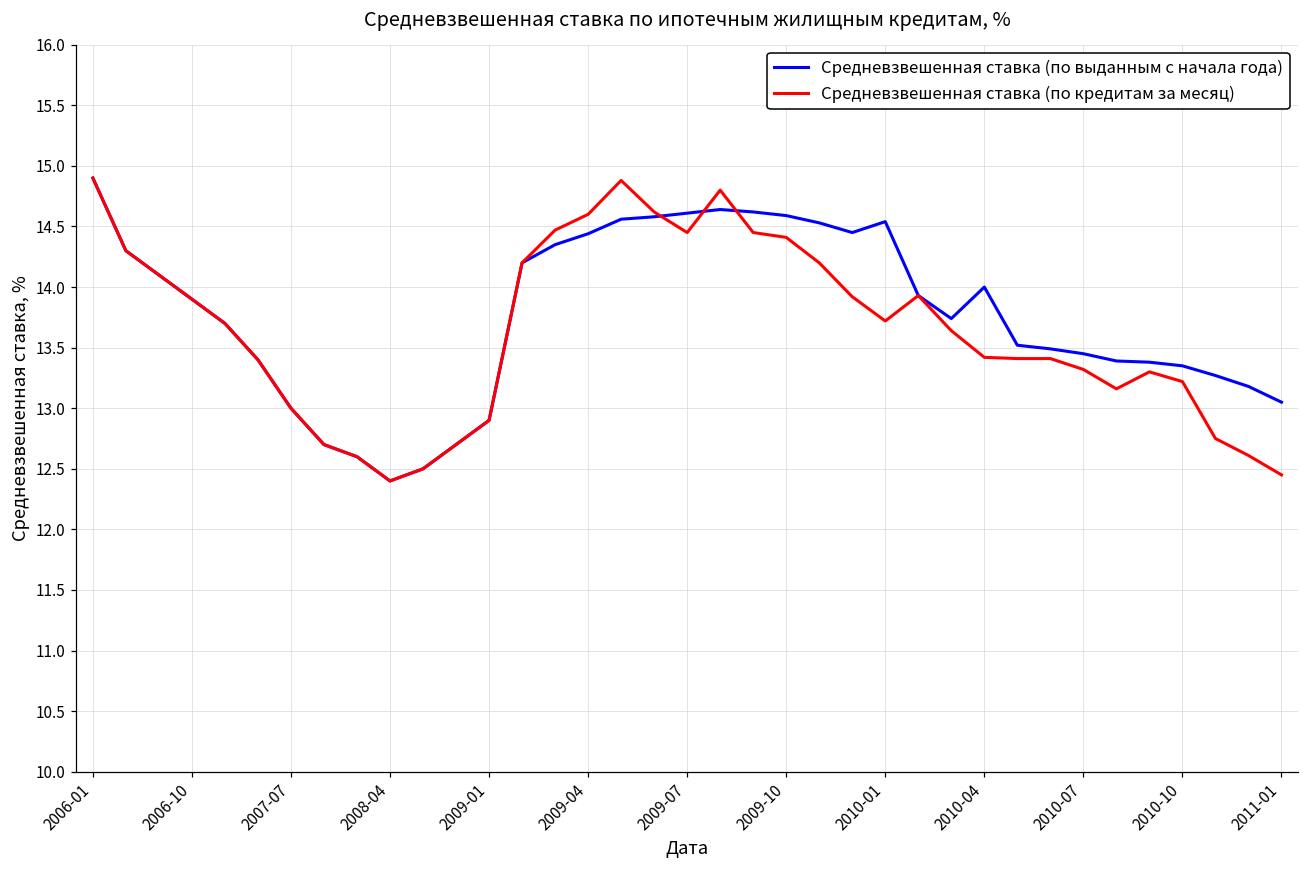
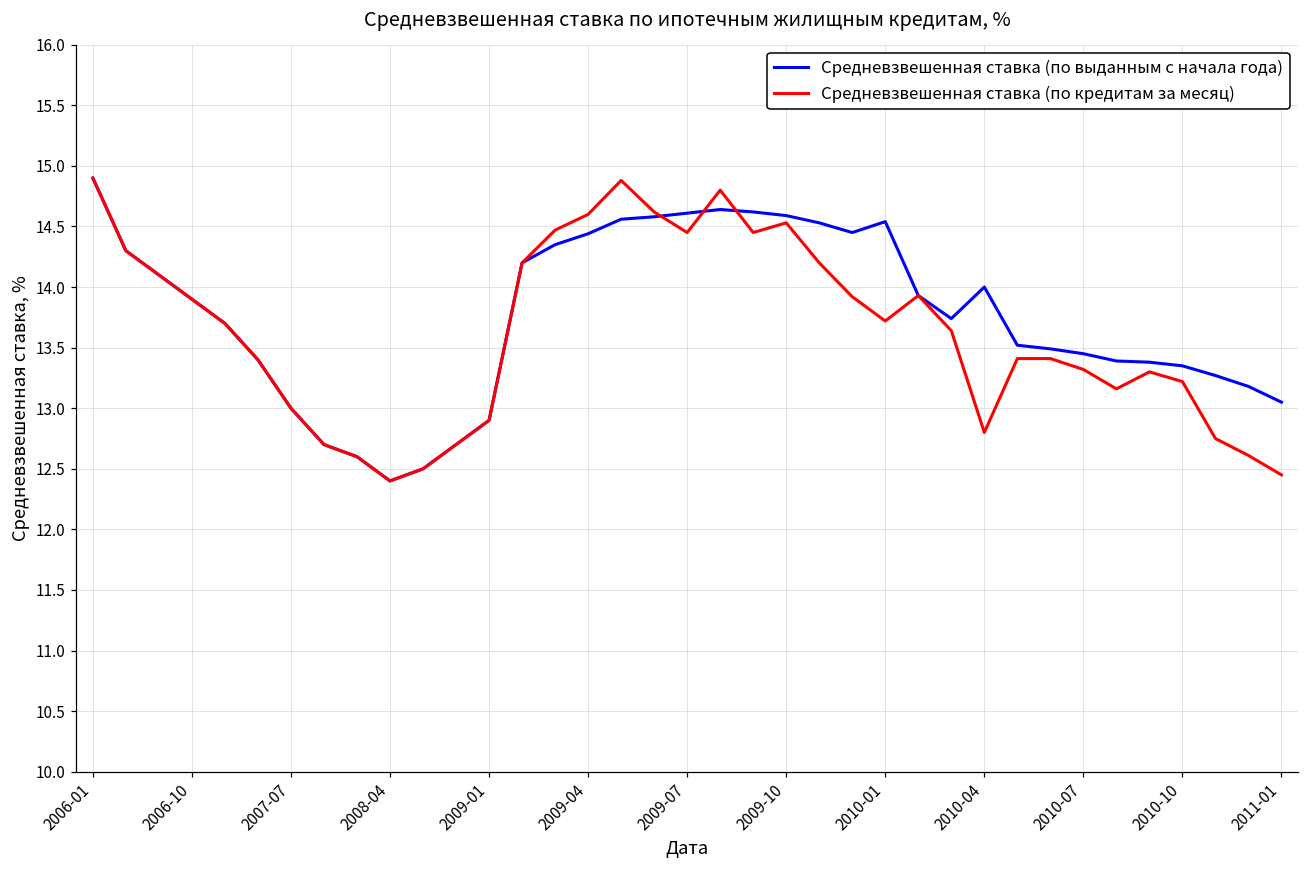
Средневзвешенная ставка (по кредитам за месяц), 2009-10: 14.41 -> 14.53
Средневзвешенная ставка (по кредитам за месяц), 2010-04: 13.42 -> 12.80
